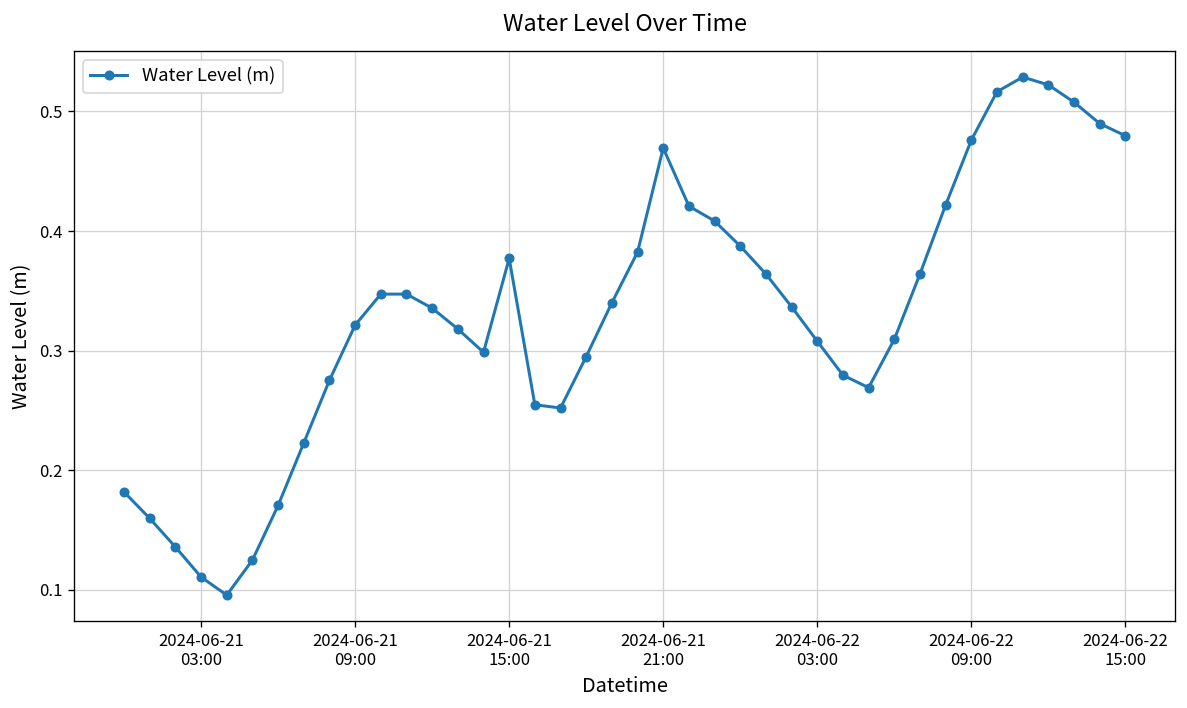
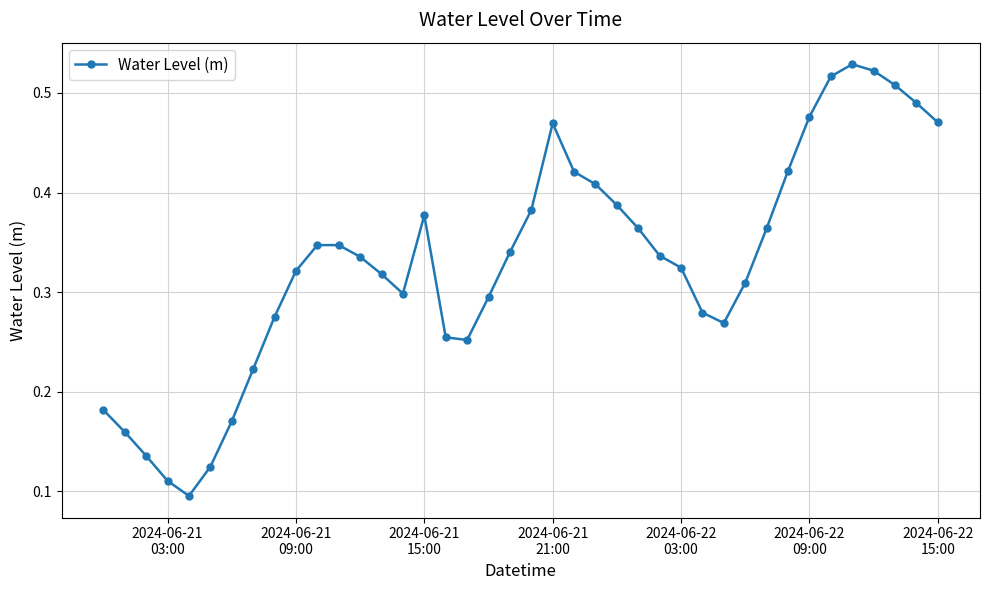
2024-06-22 03:00: 0.31 -> 0.32
2024-06-22 15:00: 0.48 -> 0.47
